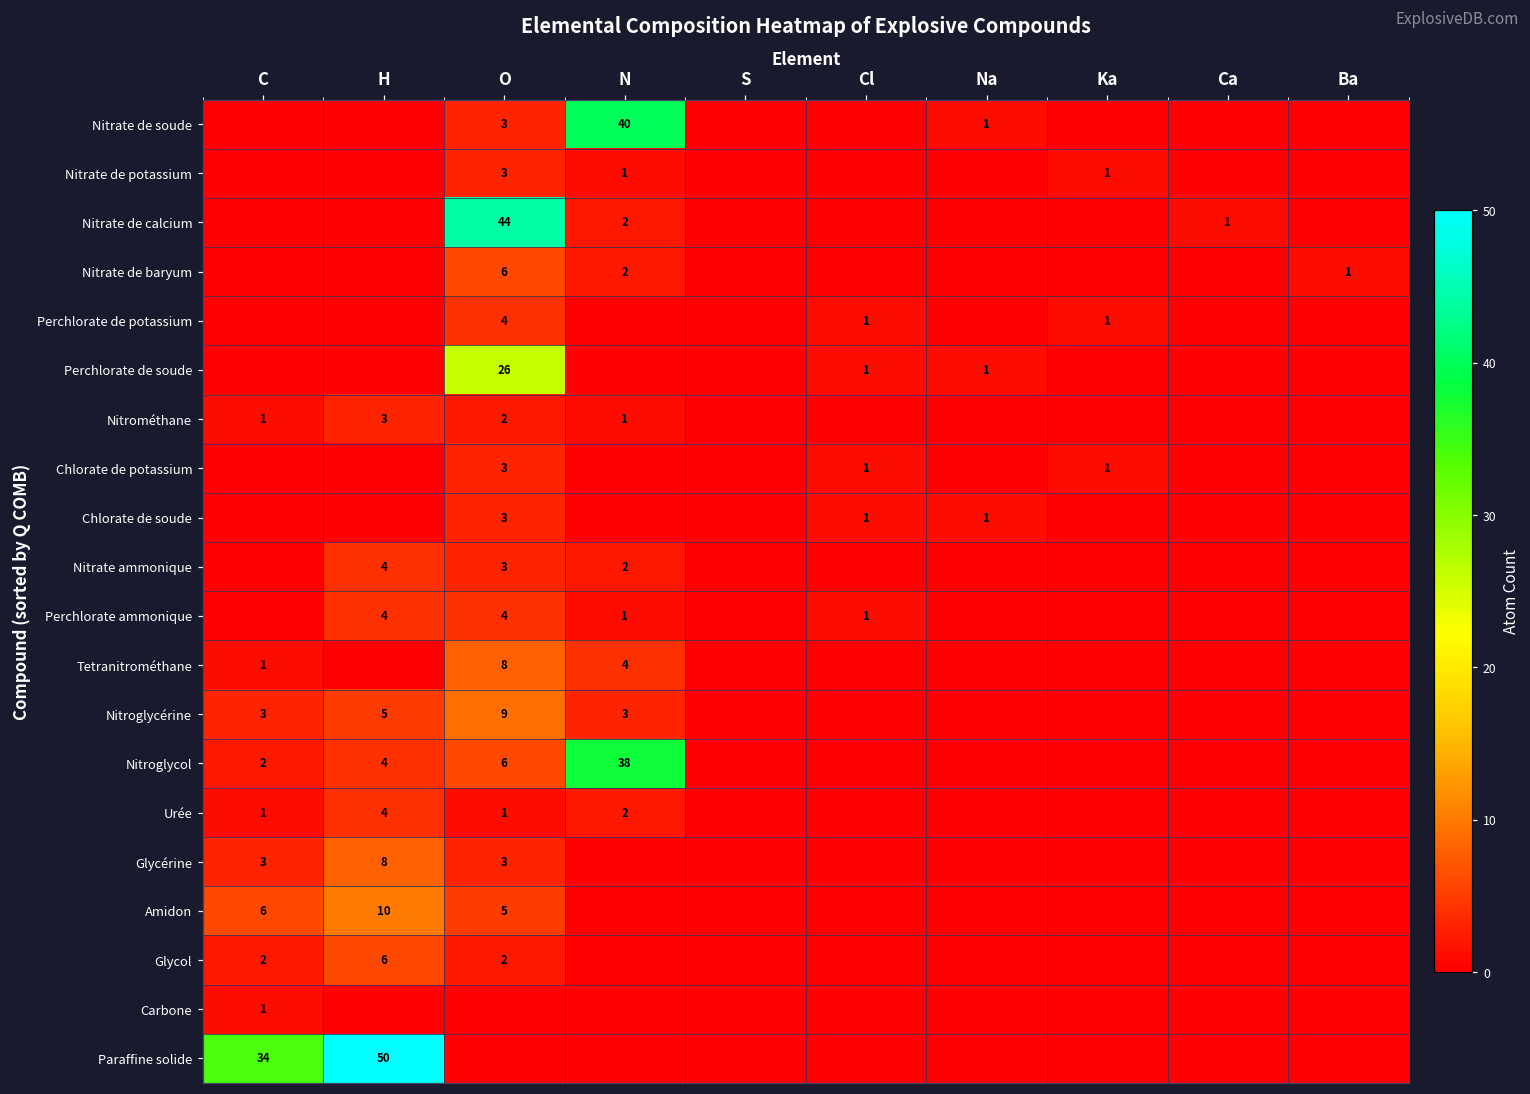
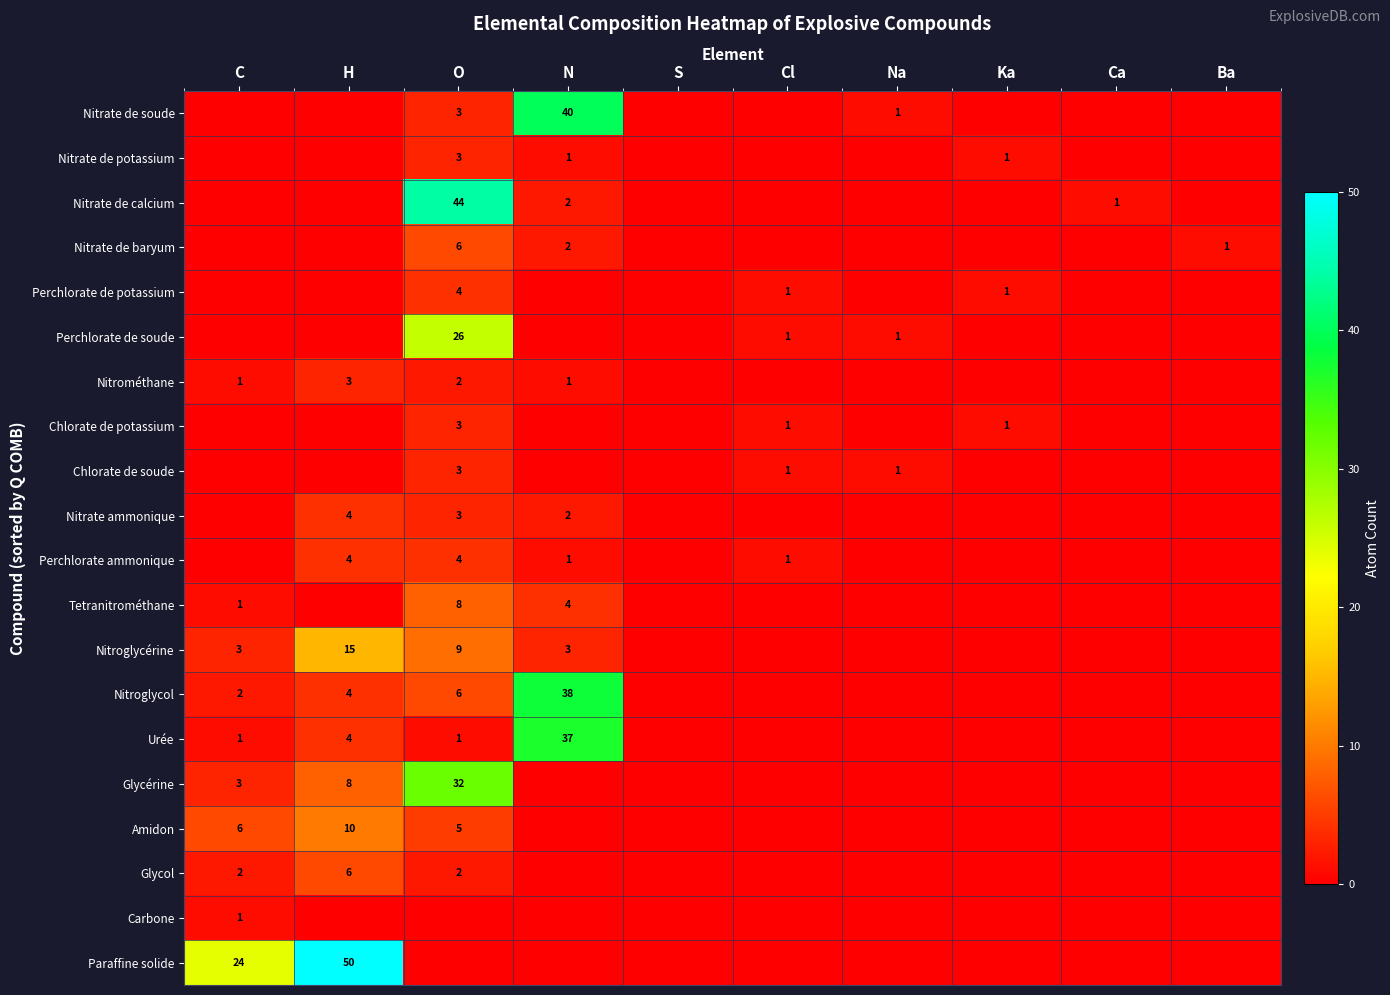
Nitroglycérine, H: 5 -> 15
Urée, N: 2 -> 37
Glycérine, O: 3 -> 32
Paraffine solide, C: 34 -> 24
